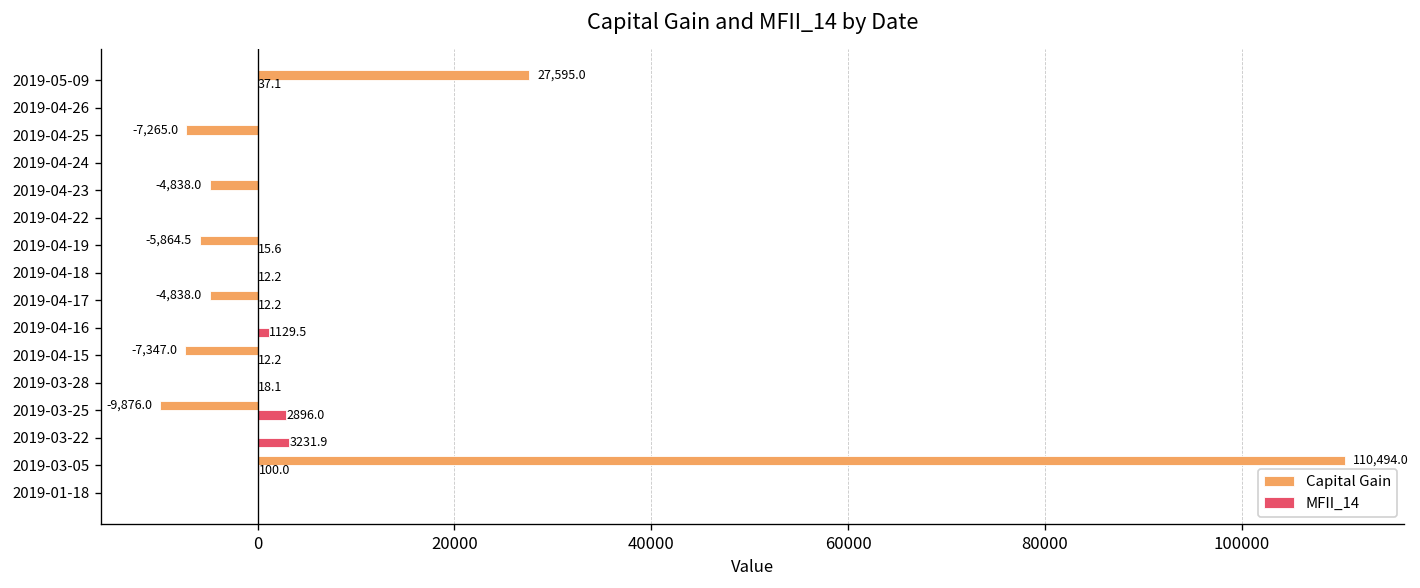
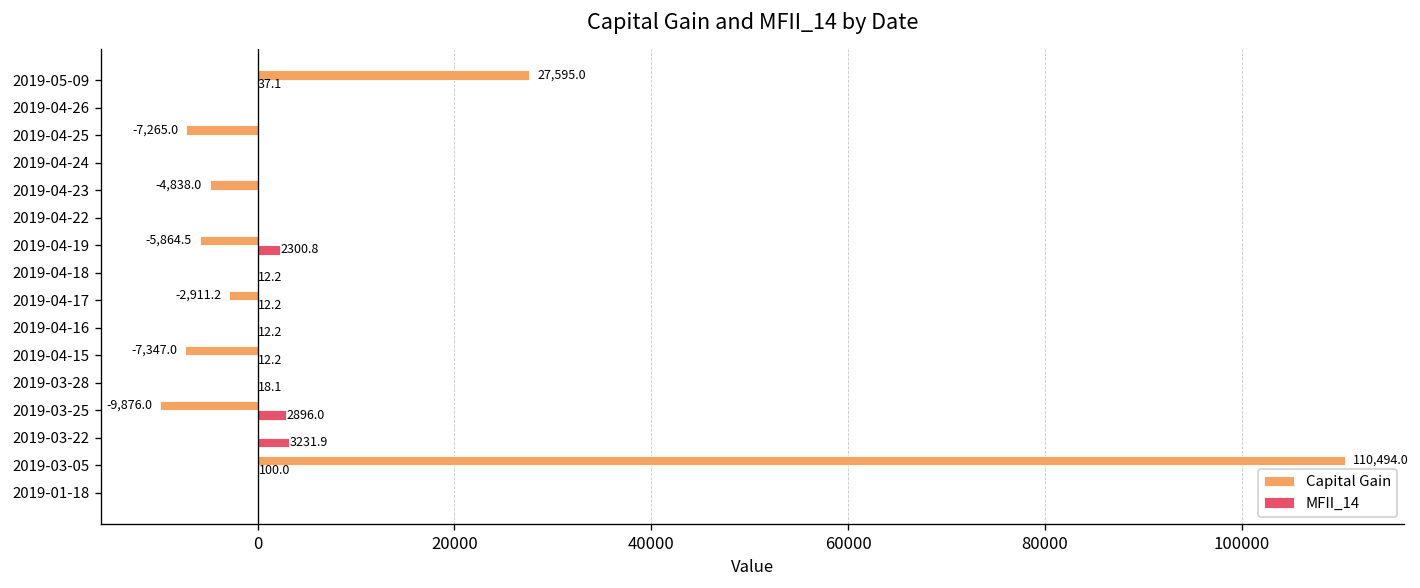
MFII_14, 2019-04-19: 15.6 -> 2300.8
Capital Gain, 2019-04-17: -4,838.0 -> -2,911.2
MFII_14, 2019-04-16: 1129.5 -> 12.2
